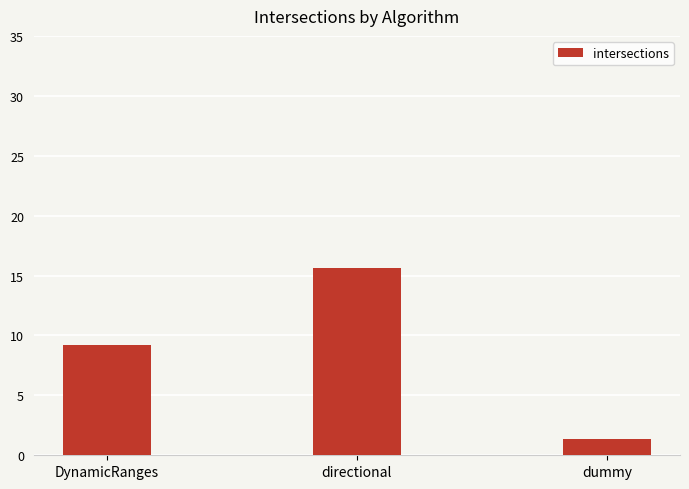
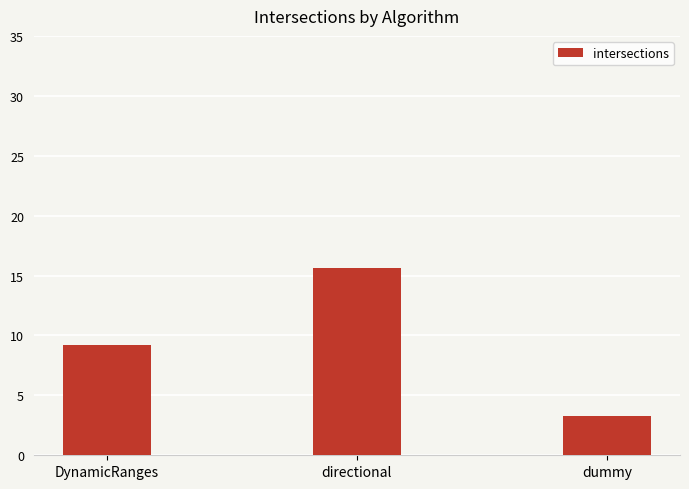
dummy: 1.4 -> 3.3
